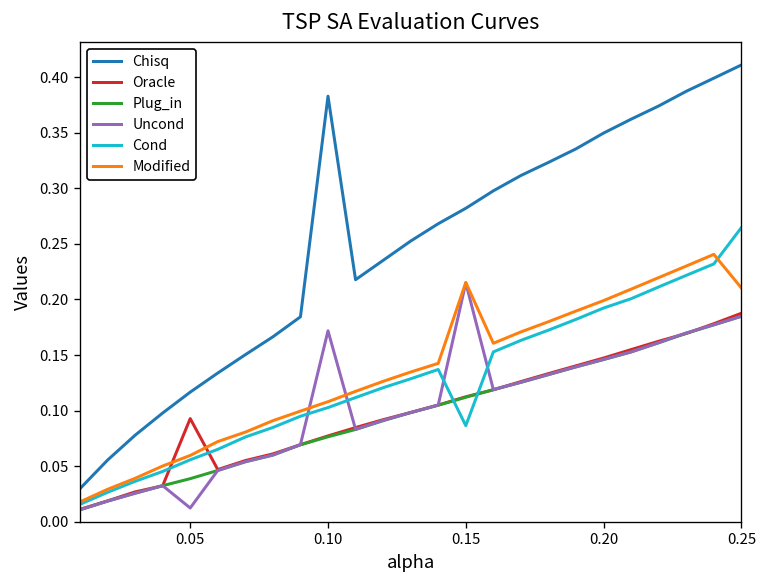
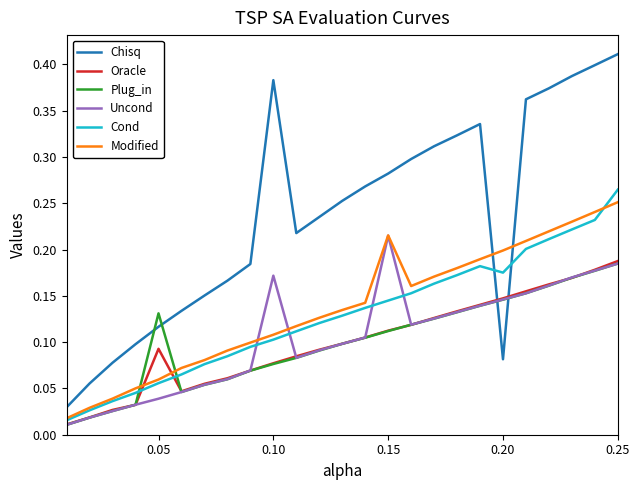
Plug_in, 0.05: 0.04 -> 0.13
Uncond, 0.05: 0.01 -> 0.04
Cond, 0.15: 0.09 -> 0.14
Chisq, 0.20: 0.35 -> 0.08
Cond, 0.20: 0.19 -> 0.18
Modified, 0.25: 0.21 -> 0.25
